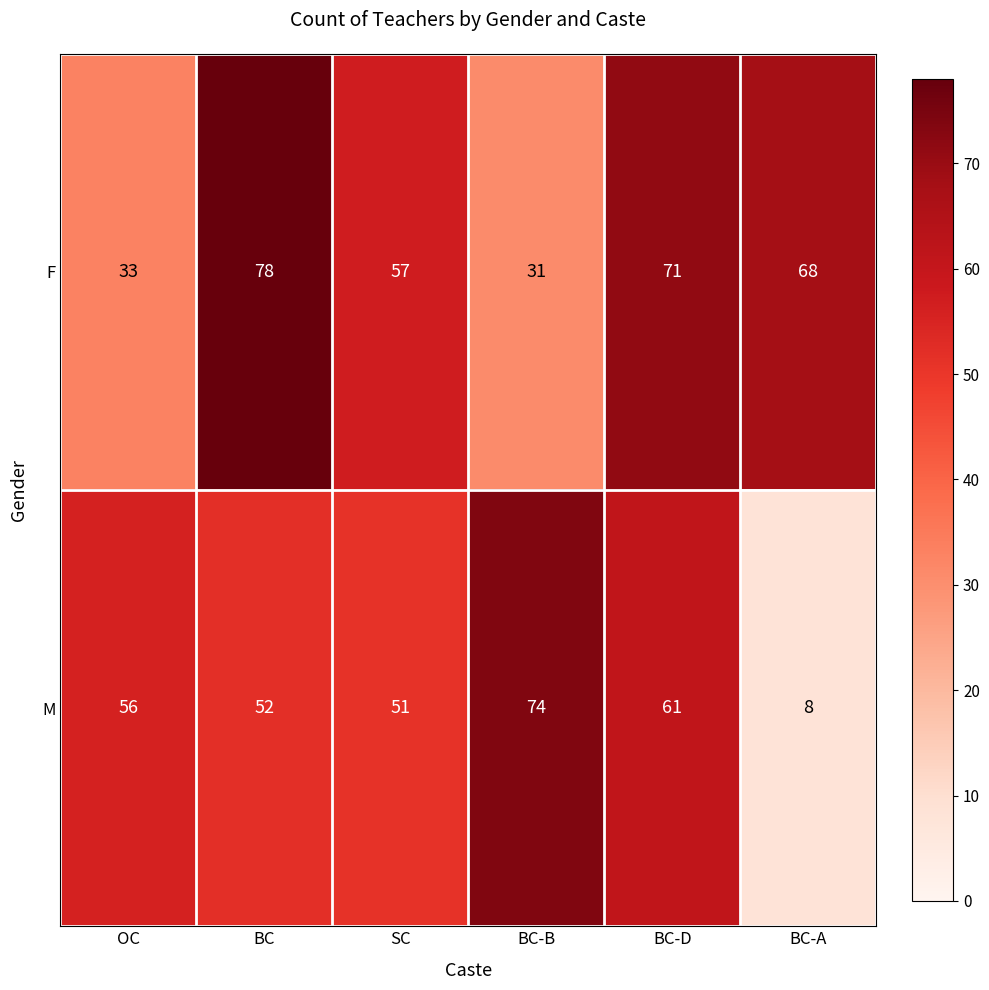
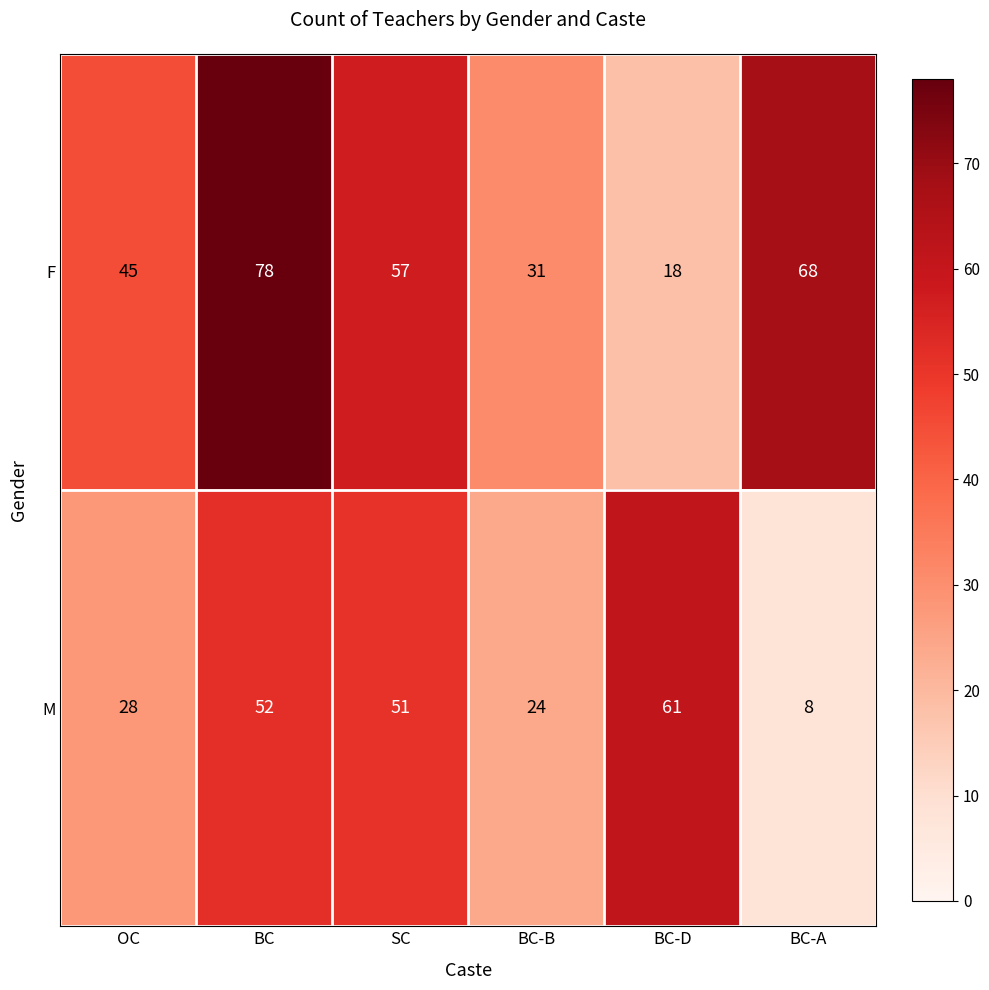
F, OC: 33 -> 45
F, BC-D: 71 -> 18
M, OC: 56 -> 28
M, BC-B: 74 -> 24
